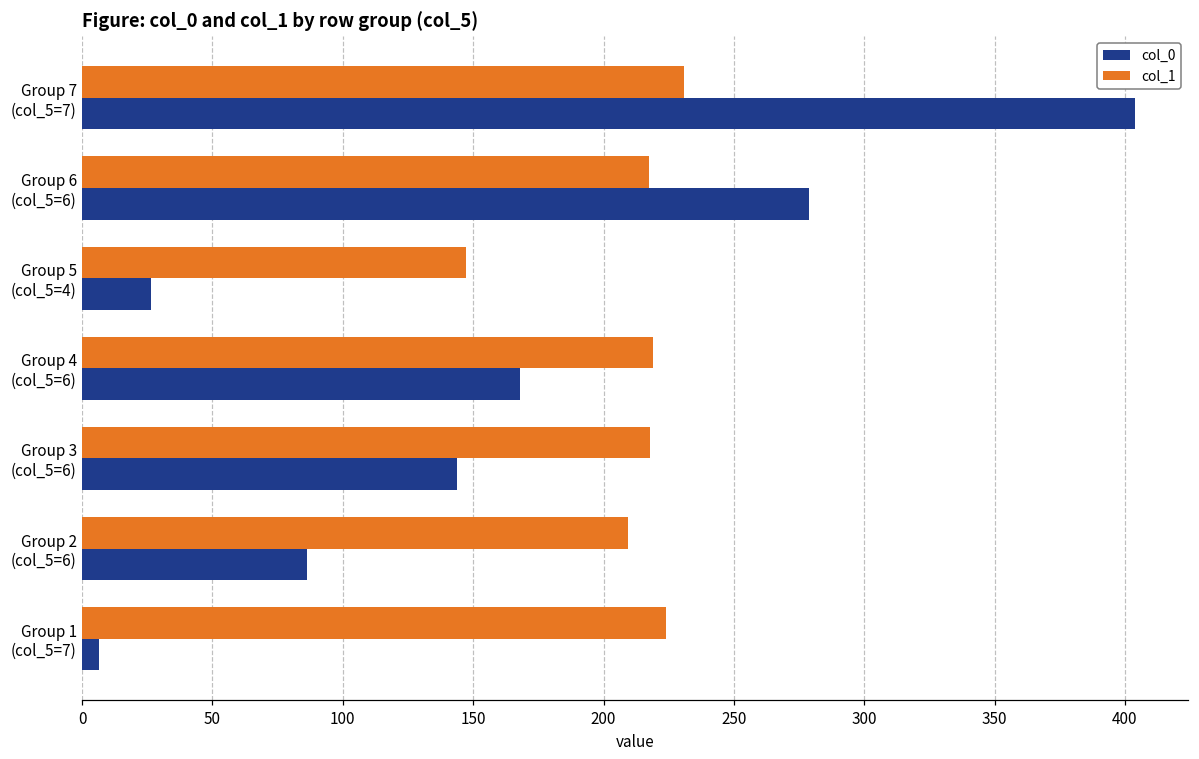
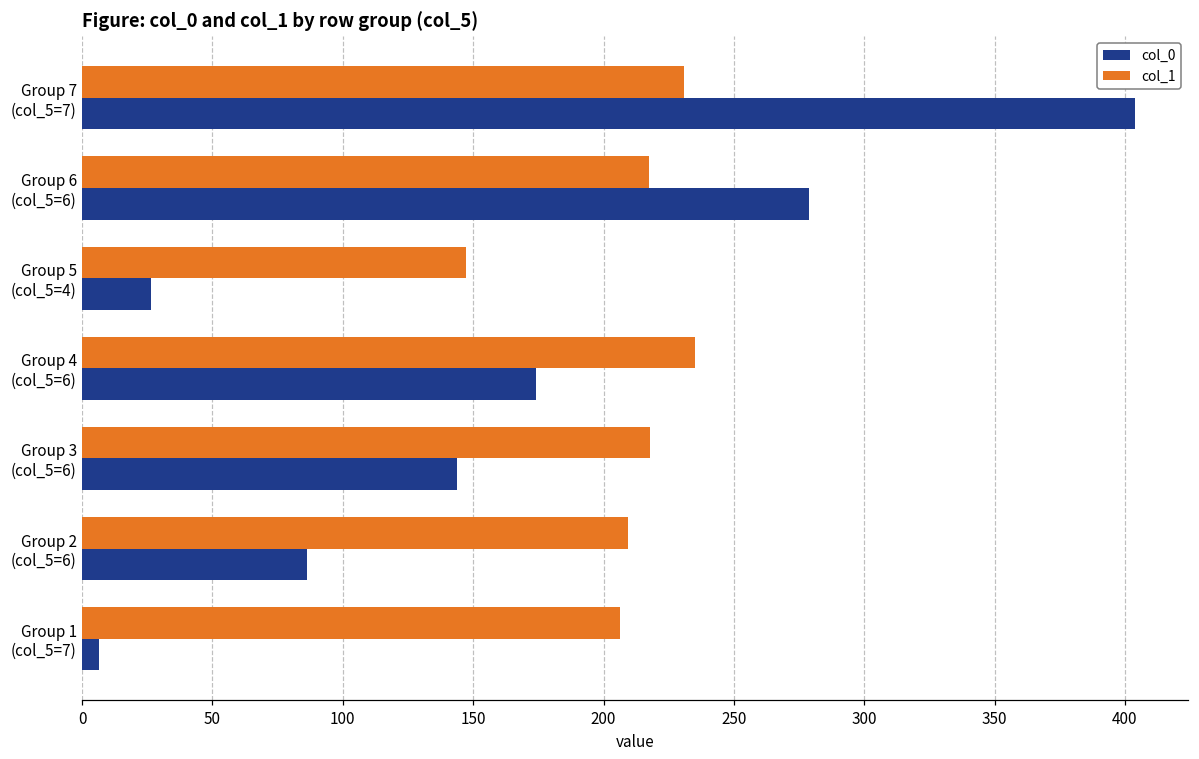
col_1, Group 4 (col_5=6): 219 -> 235
col_0, Group 4 (col_5=6): 168 -> 174
col_1, Group 1 (col_5=7): 224 -> 206
